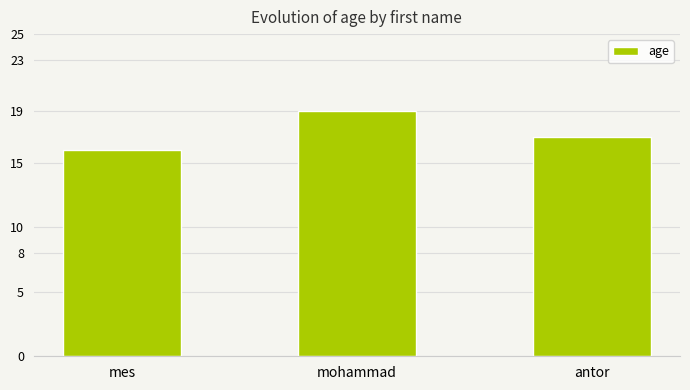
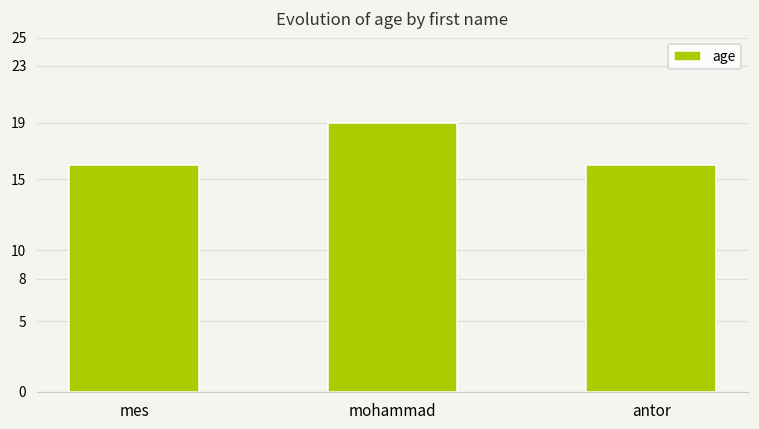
antor: 17 -> 16
